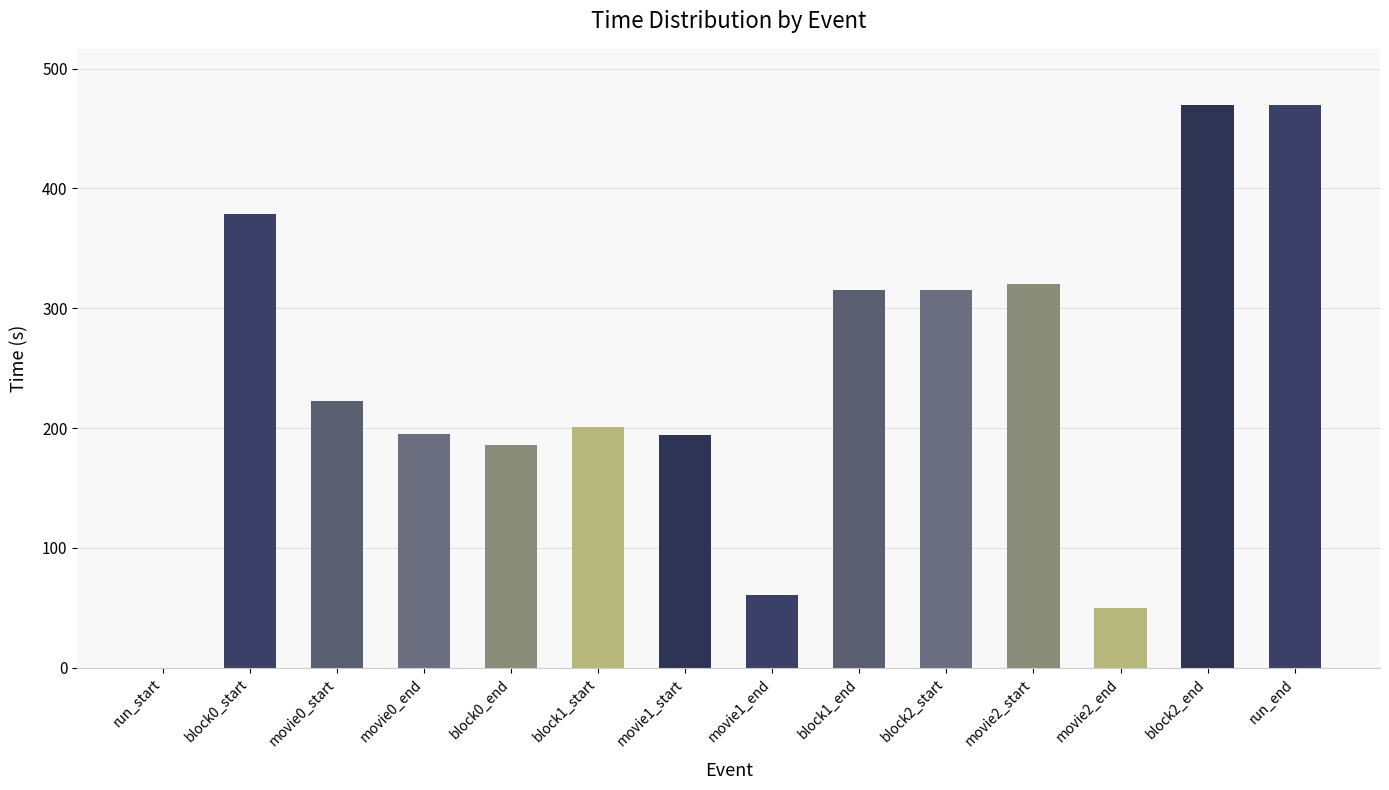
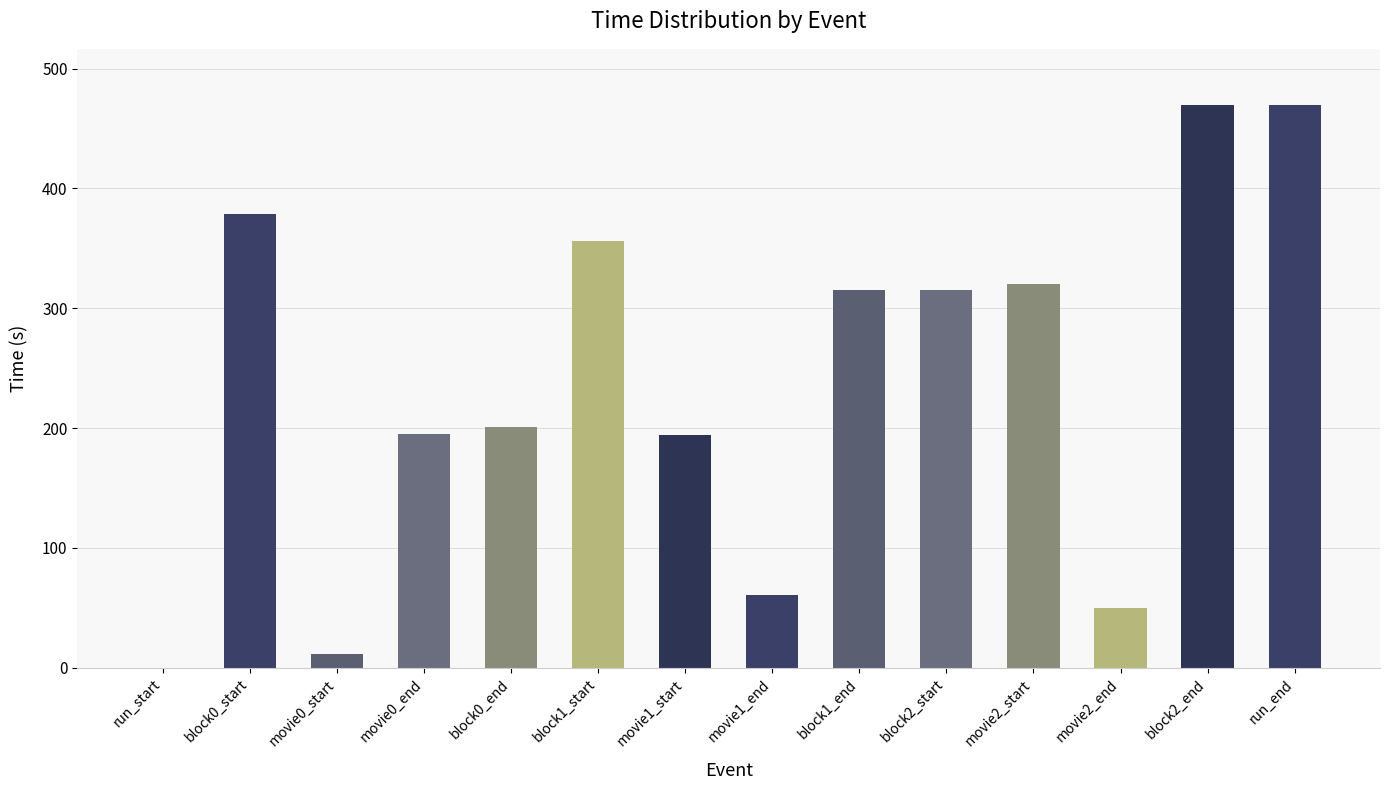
movie0_start: 222 -> 11
block0_end: 186 -> 201
block1_start: 201 -> 356
